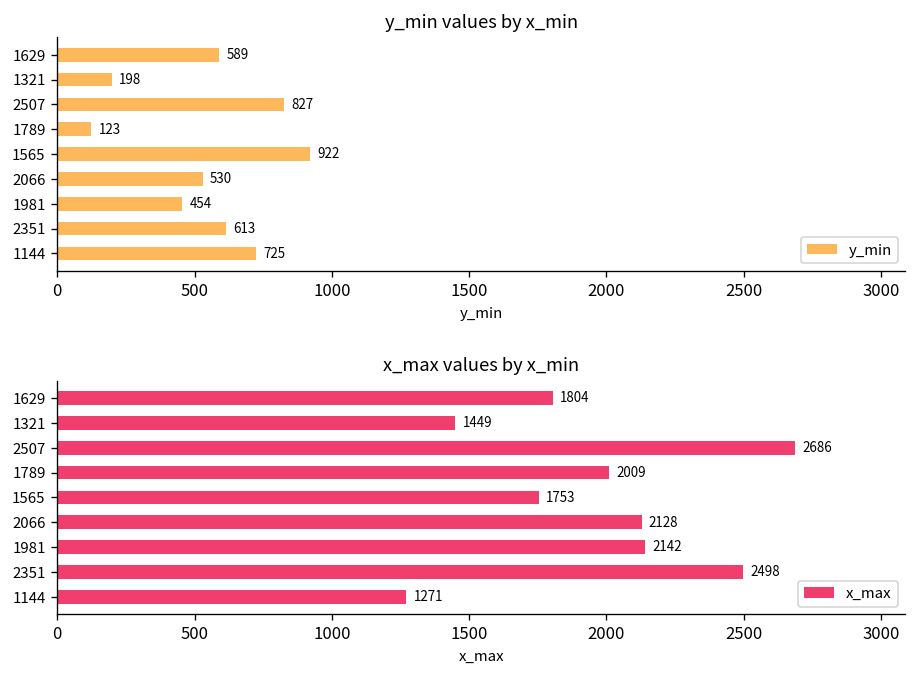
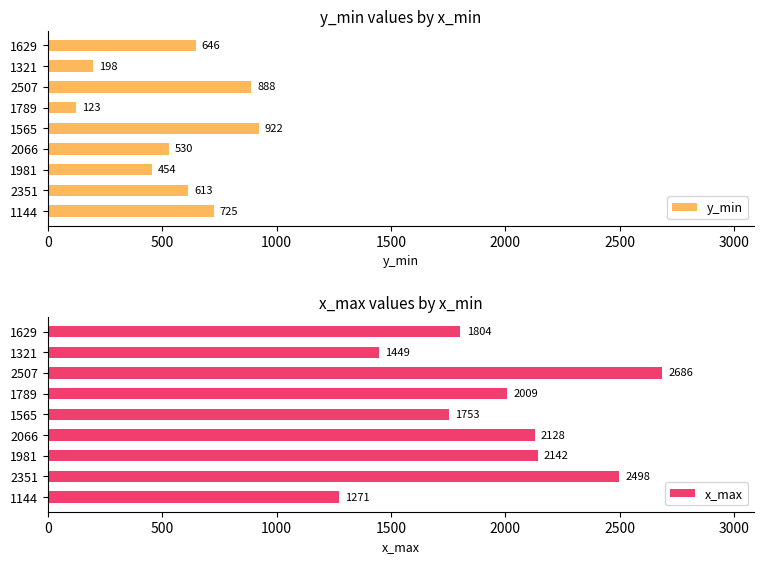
y_min values by x_min, 1629: 589 -> 646
y_min values by x_min, 2507: 827 -> 888
